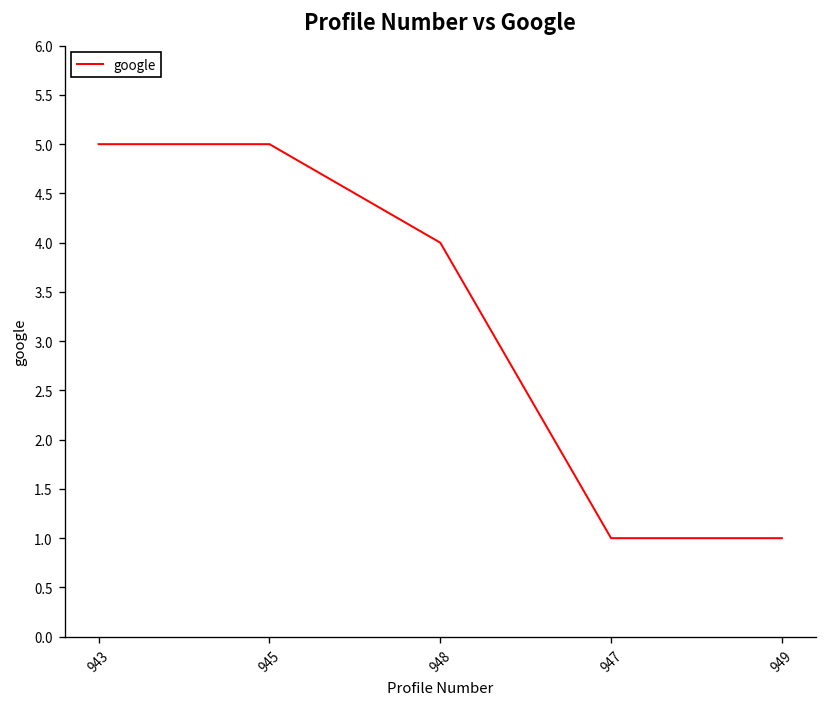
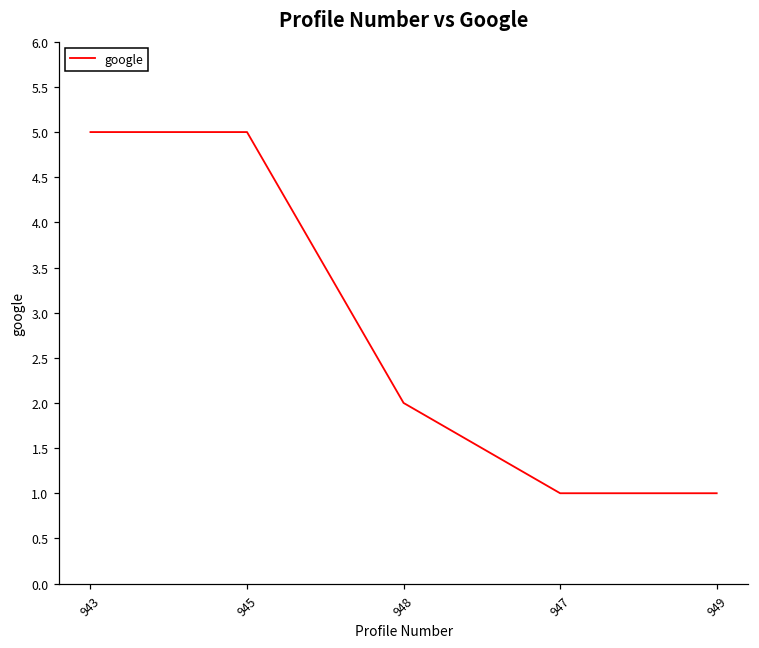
948: 4 -> 2
